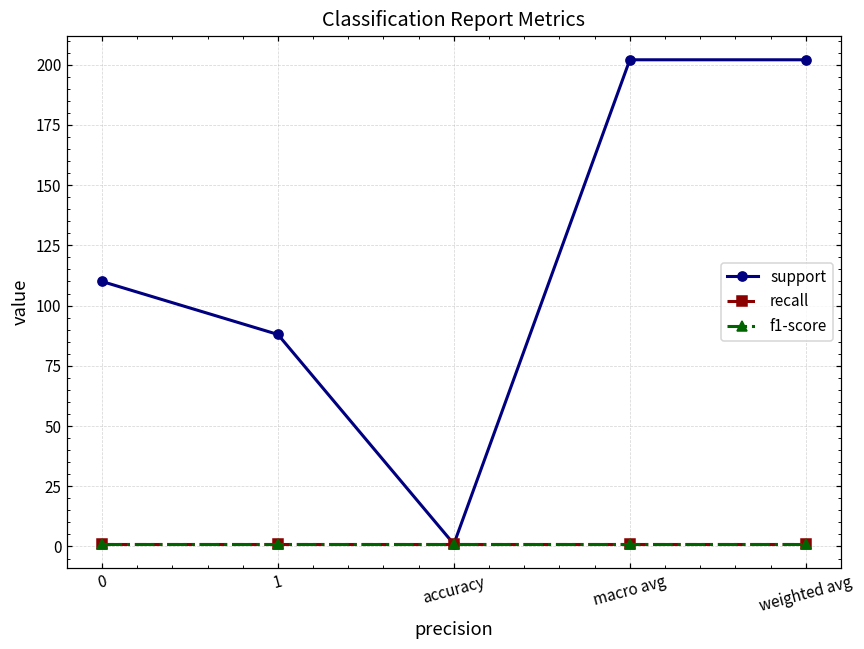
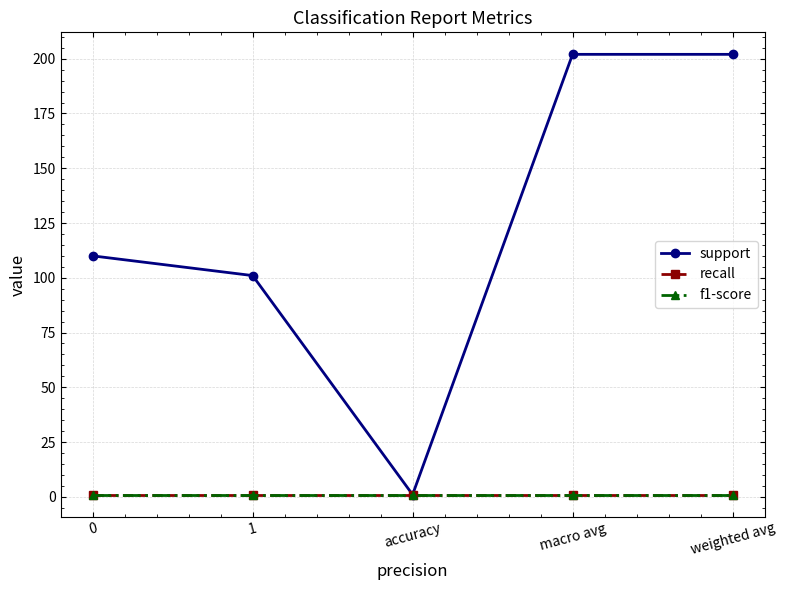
support, 1: 88 -> 101
